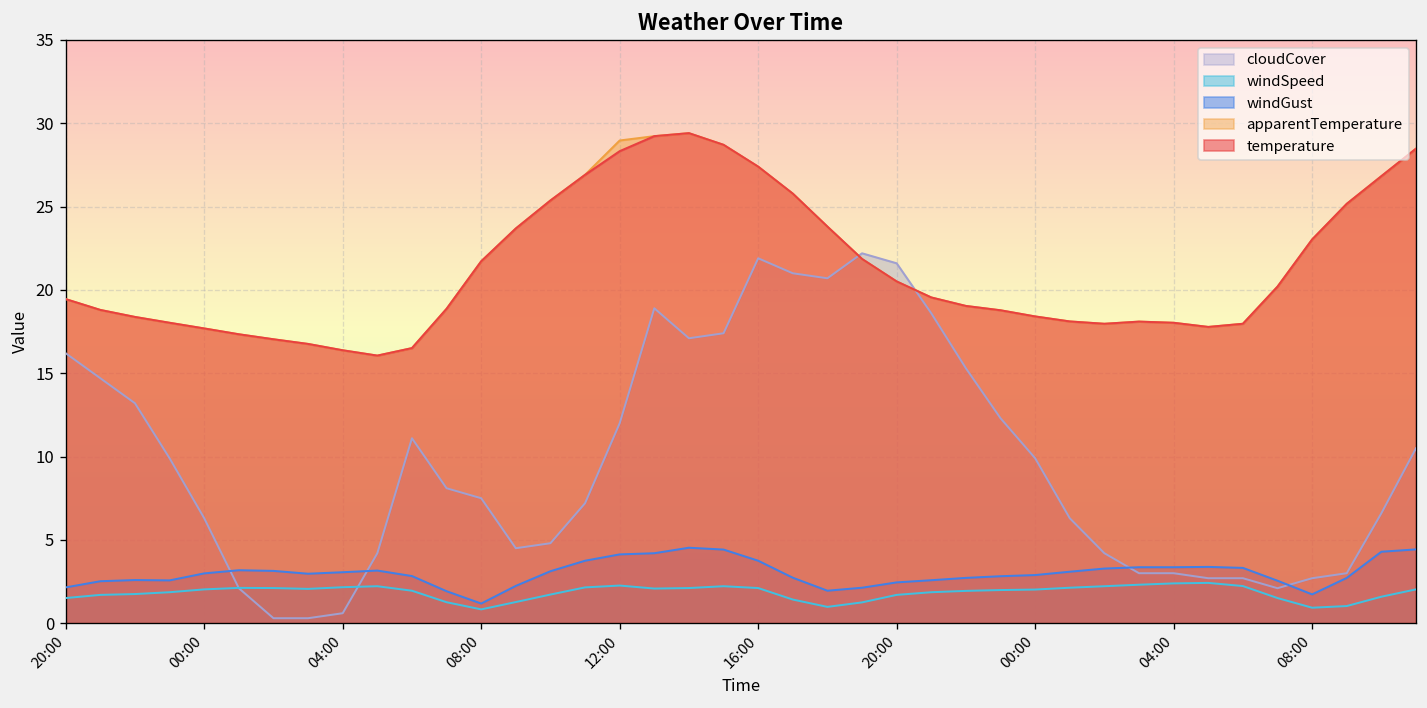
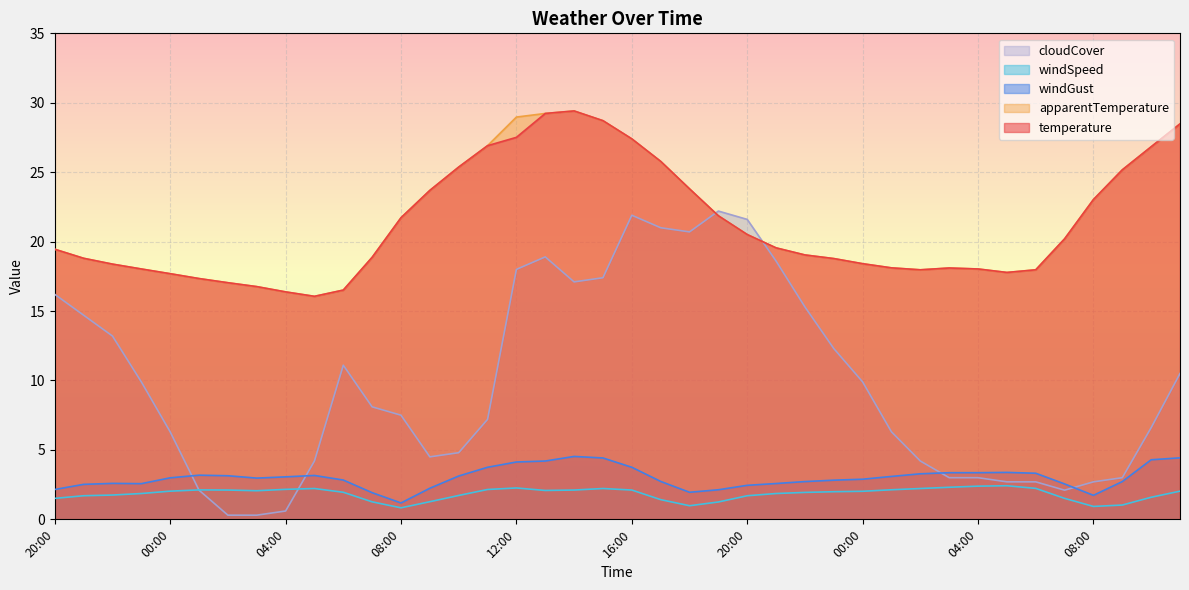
cloudCover, 12:00: 12.0 -> 18.0
temperature, 12:00: 28.3 -> 27.5
